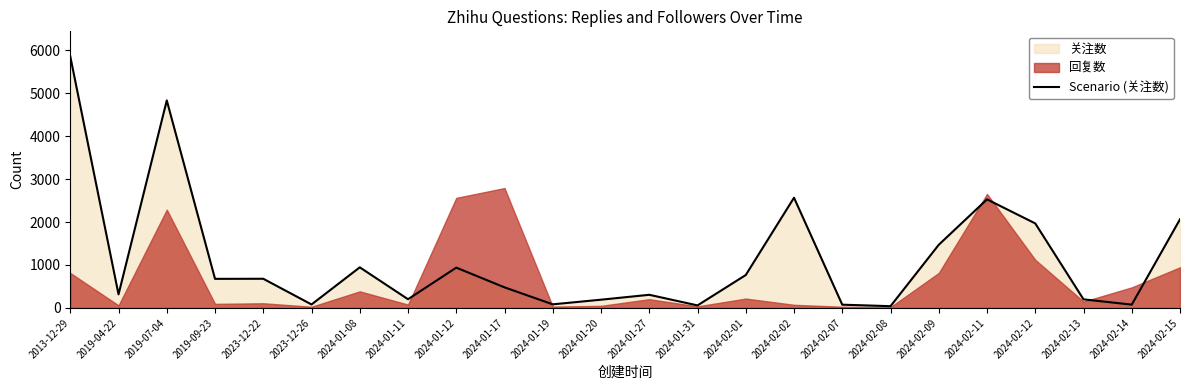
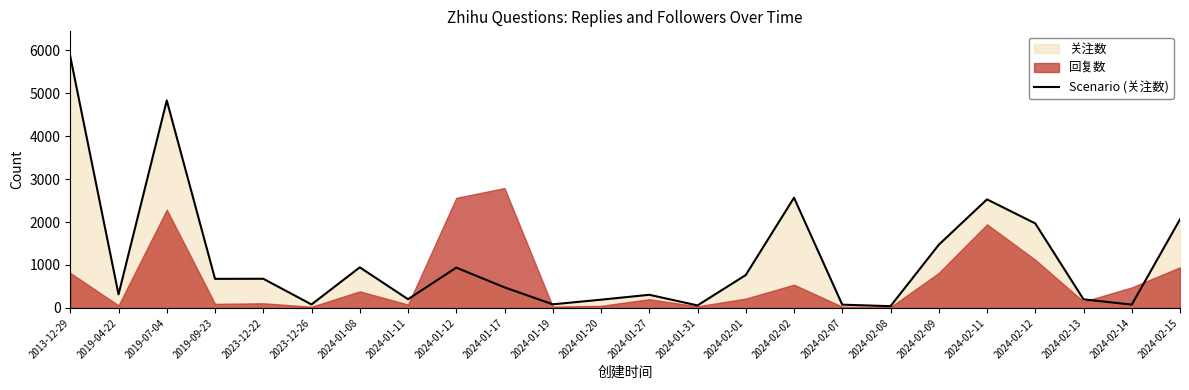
回复数, 2024-02-02: 100 -> 500
回复数, 2024-02-11: 2700 -> 1900
